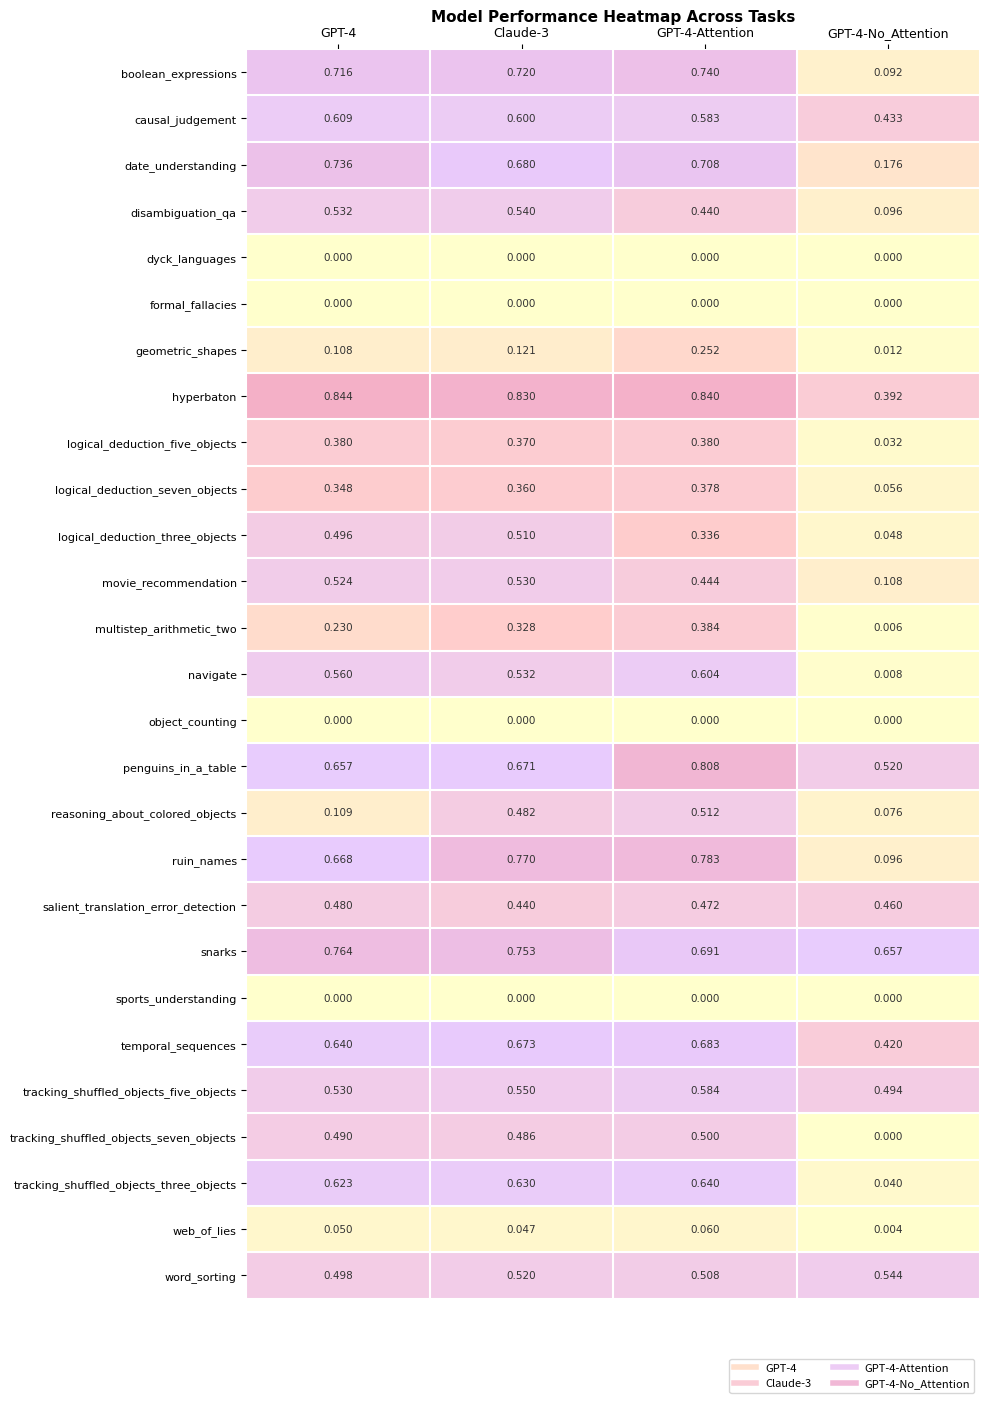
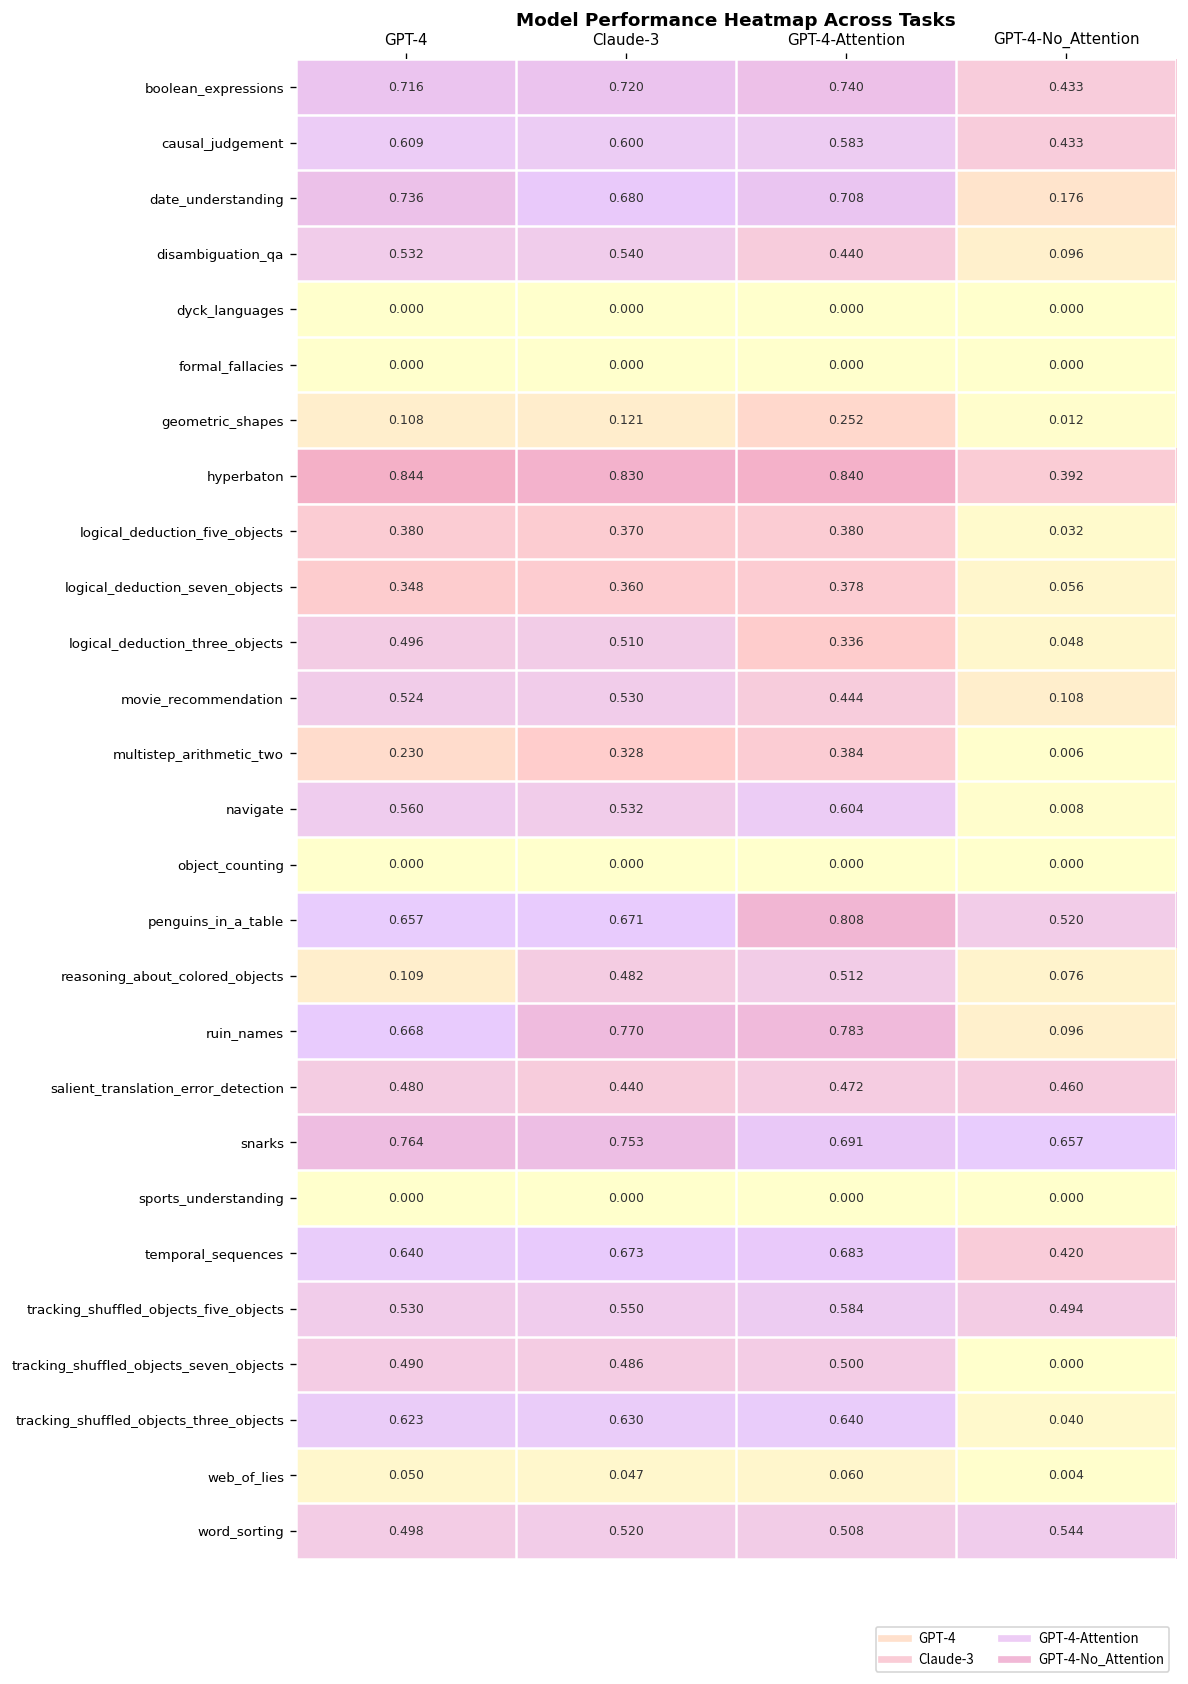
boolean_expressions, GPT-4-No_Attention: 0.092 -> 0.433
